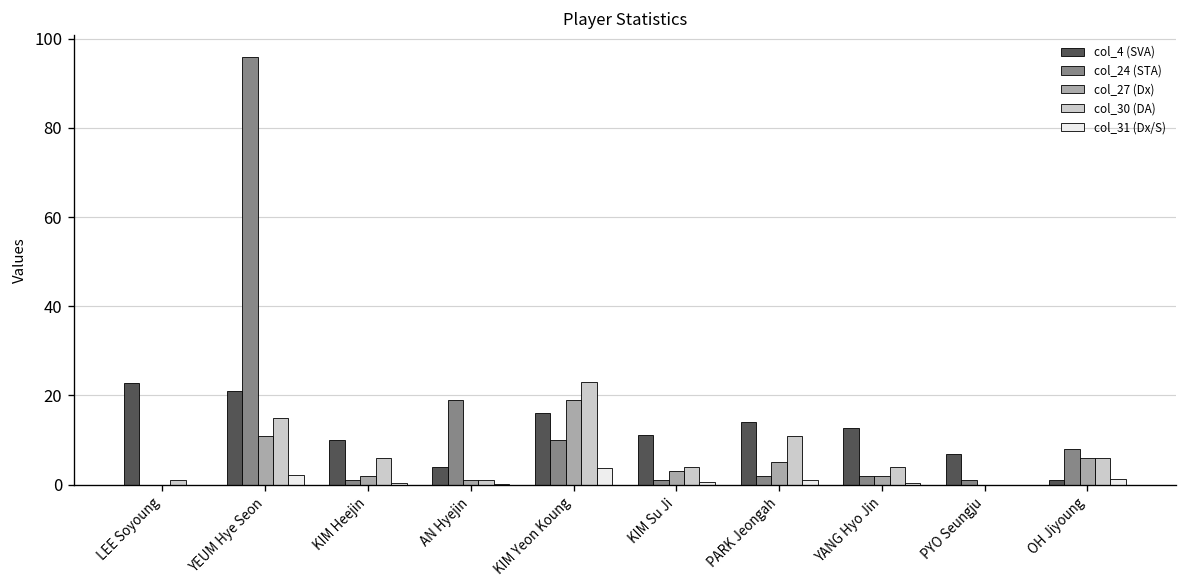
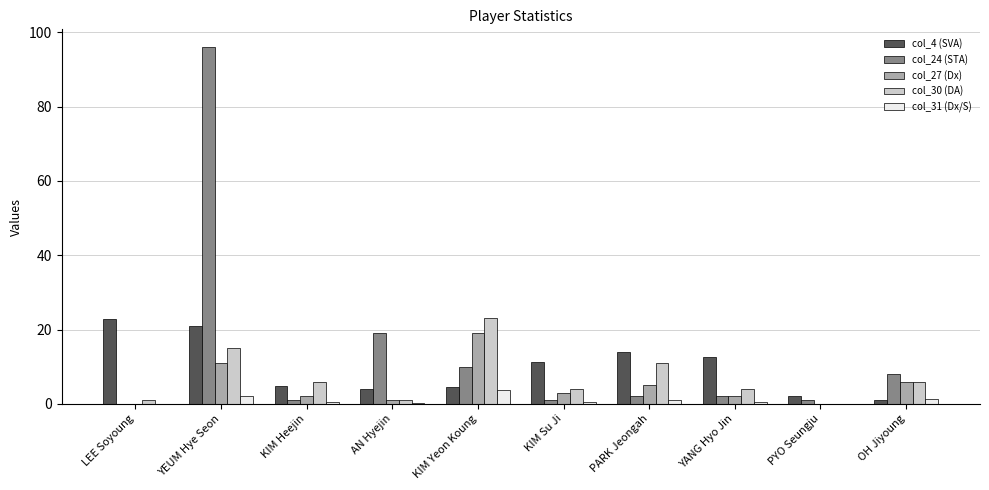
col_4 (SVA), KIM Heejin: 10 -> 5
col_4 (SVA), KIM Yeon Koung: 16 -> 5
col_4 (SVA), PYO Seungju: 7 -> 2
